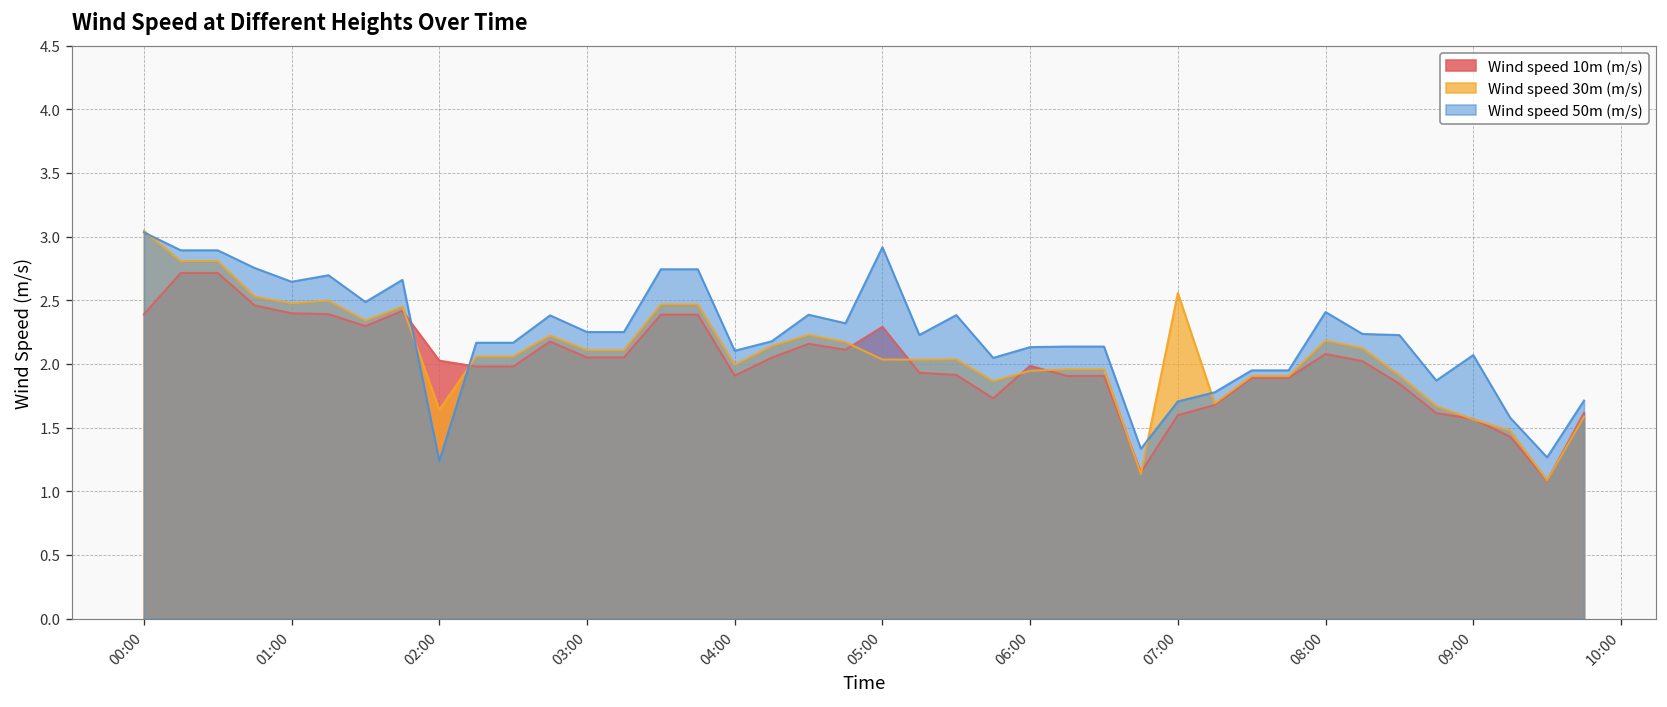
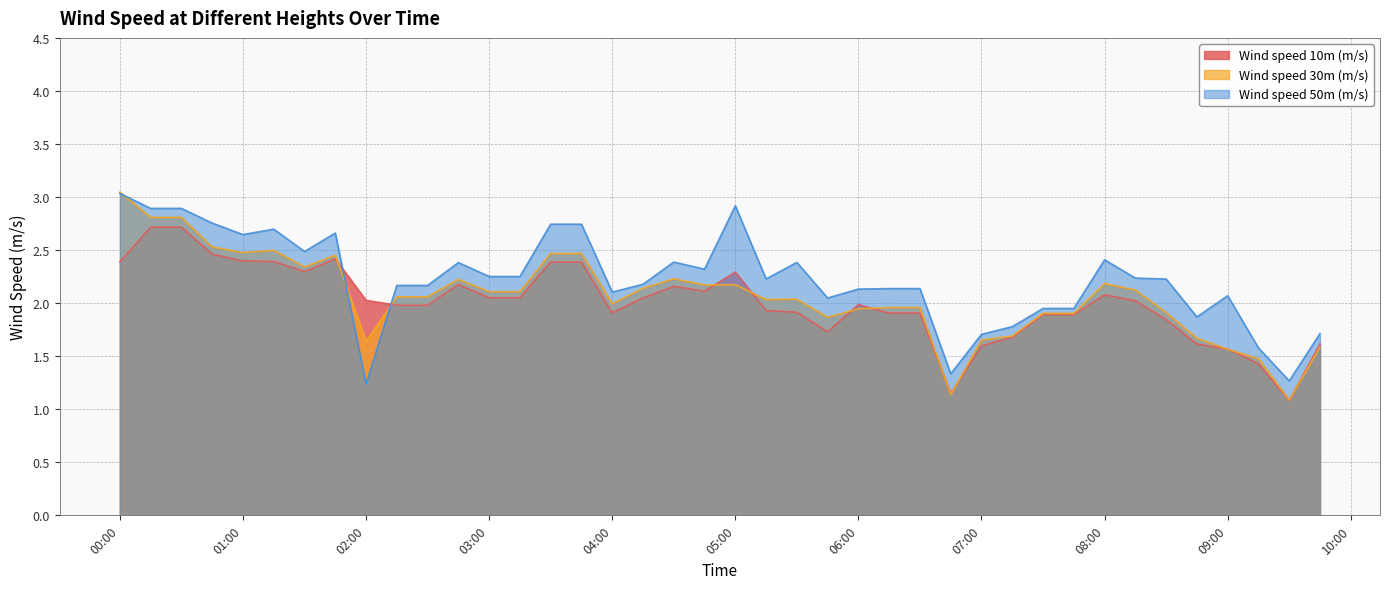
Wind speed 30m (m/s), 05:00: 2.04 -> 2.17
Wind speed 30m (m/s), 07:00: 2.56 -> 1.65
